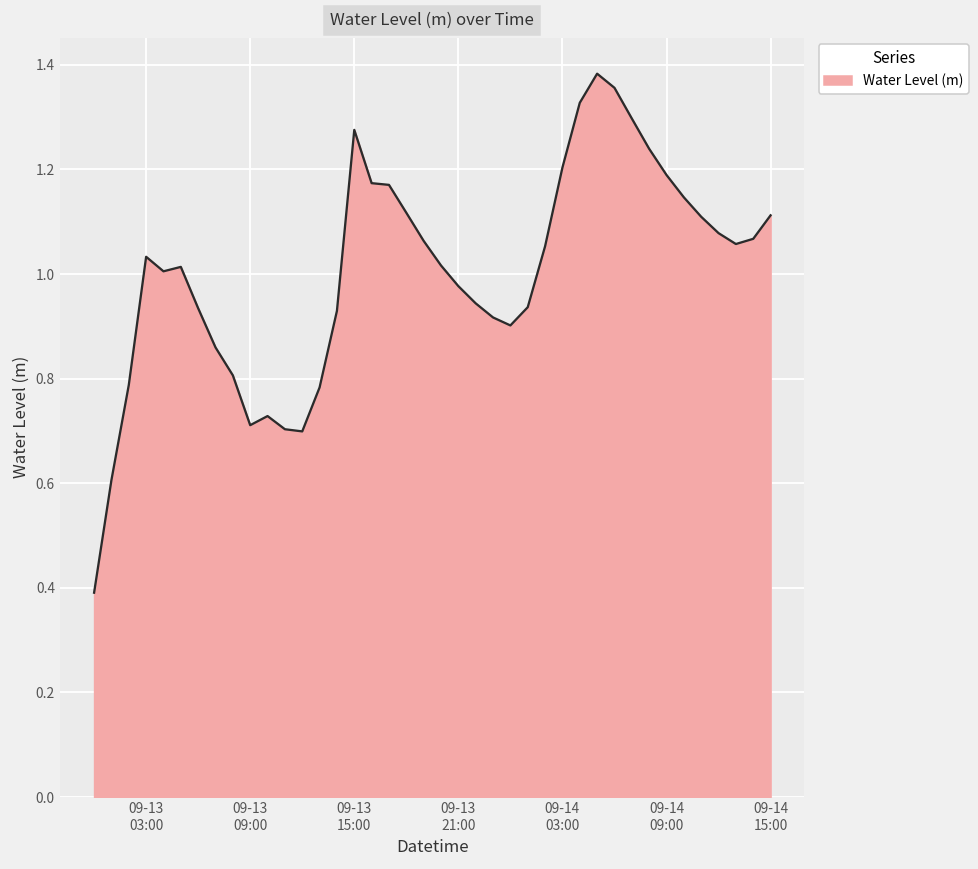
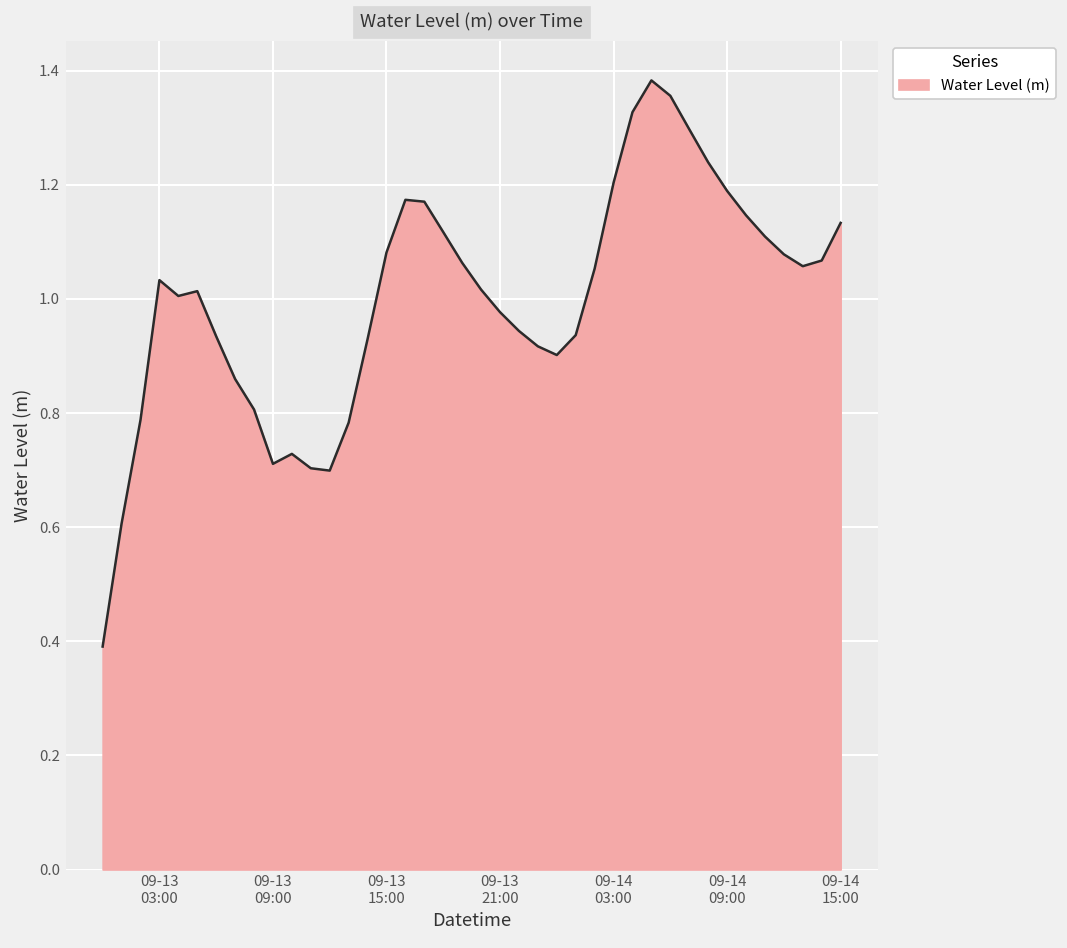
09-13 15:00: 1.28 -> 1.08
09-14 15:00: 1.11 -> 1.13
